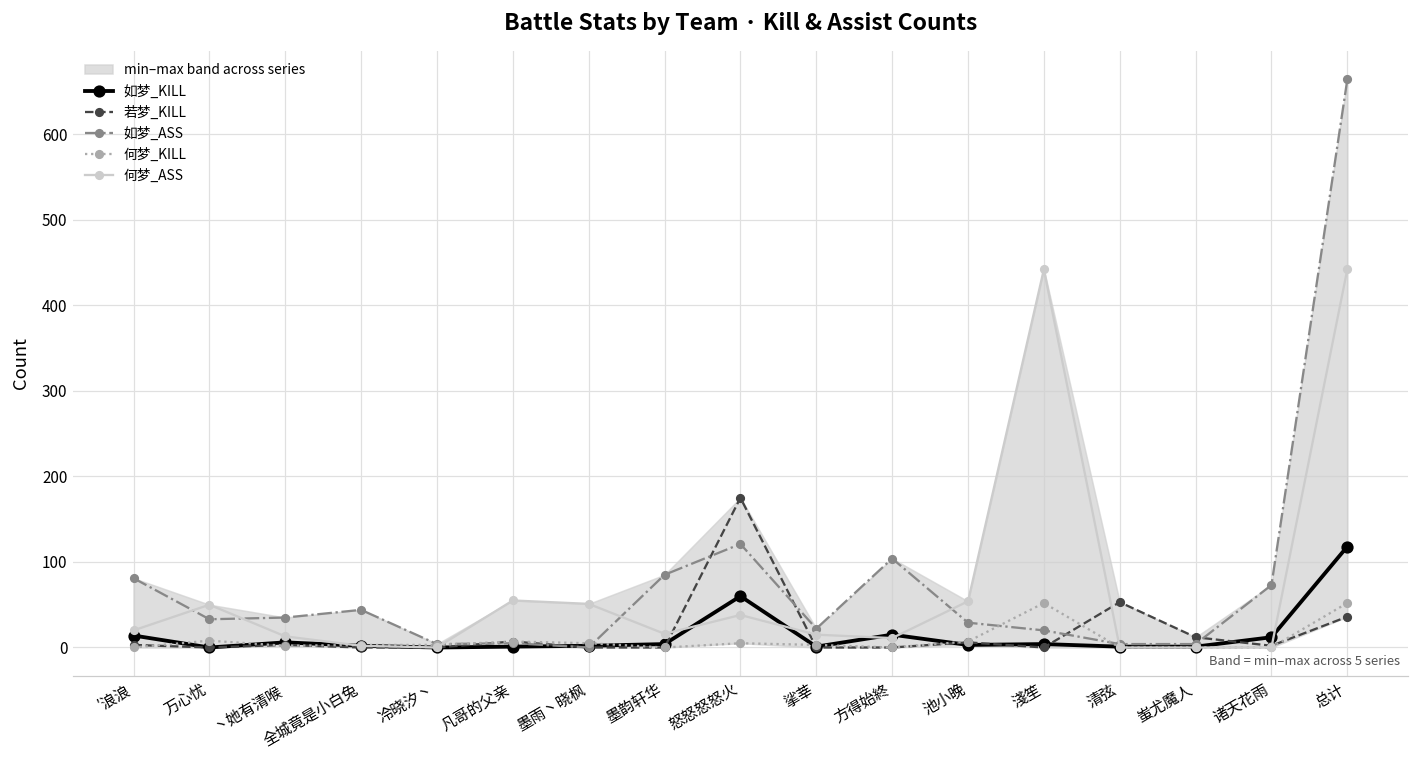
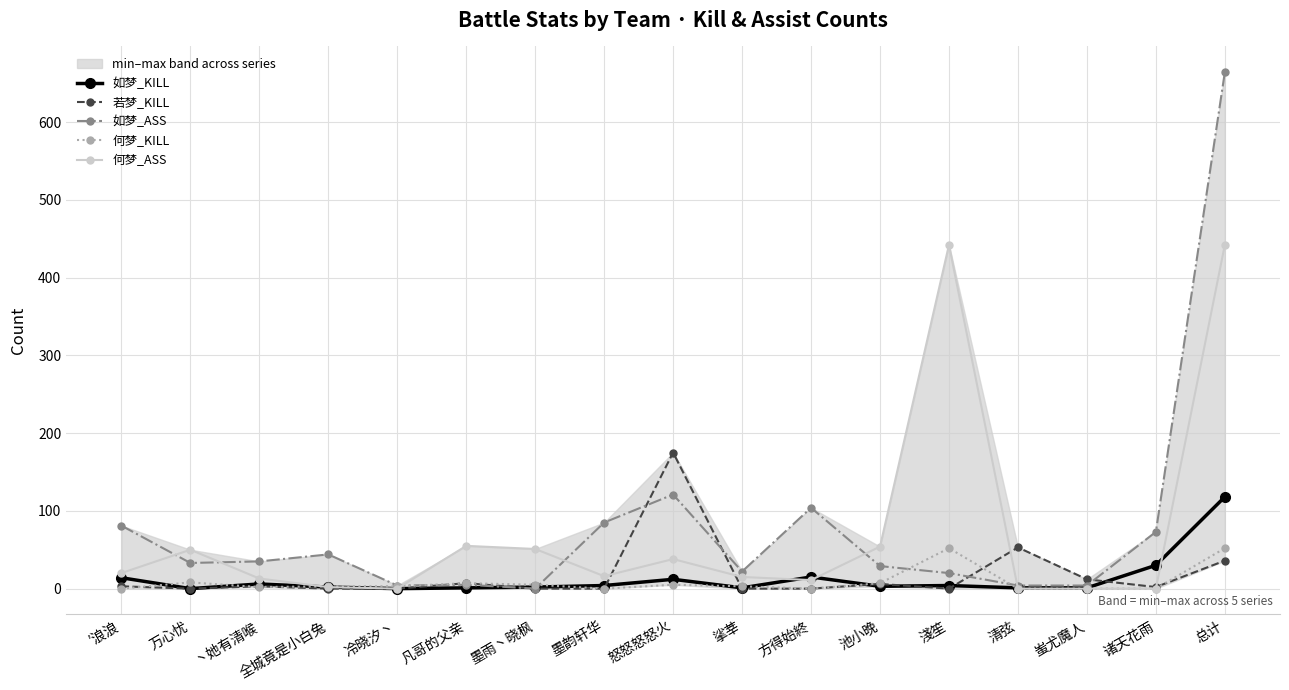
如梦_KILL, 怒怒怒怒火: 60 -> 10
如梦_KILL, 诸天花雨: 10 -> 30
